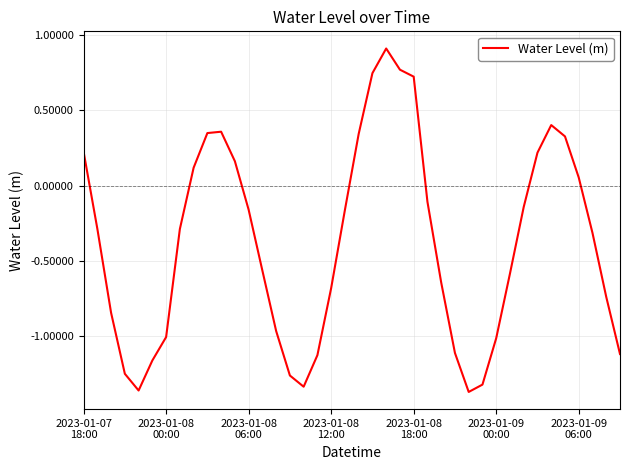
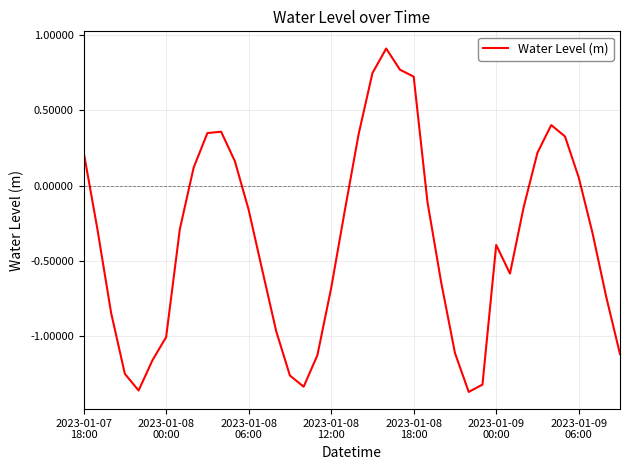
2023-01-09 00:00: -1.01 -> -0.39
